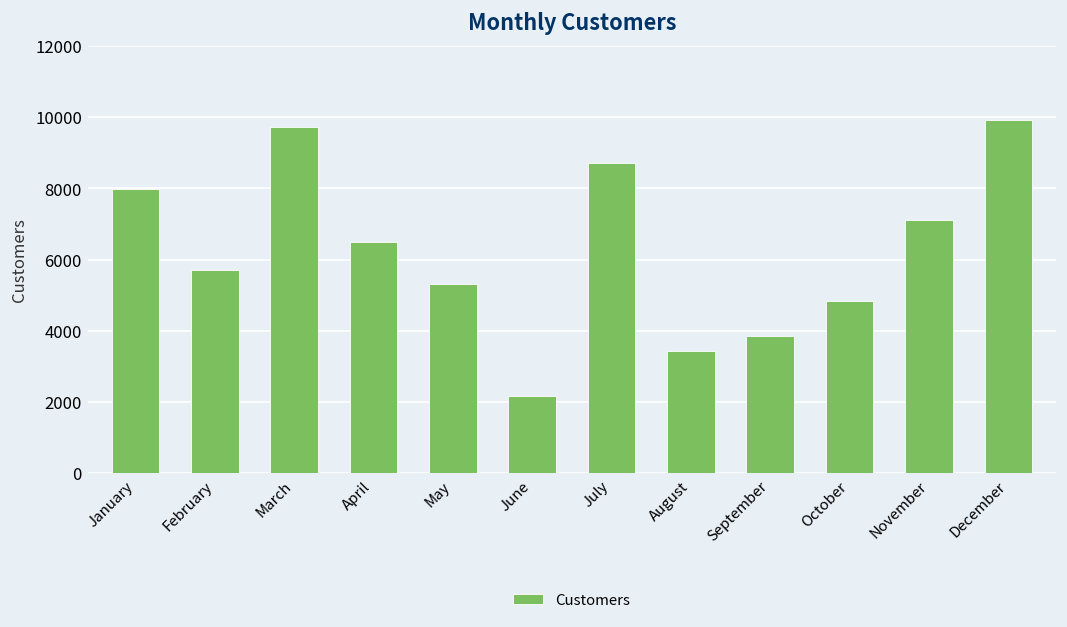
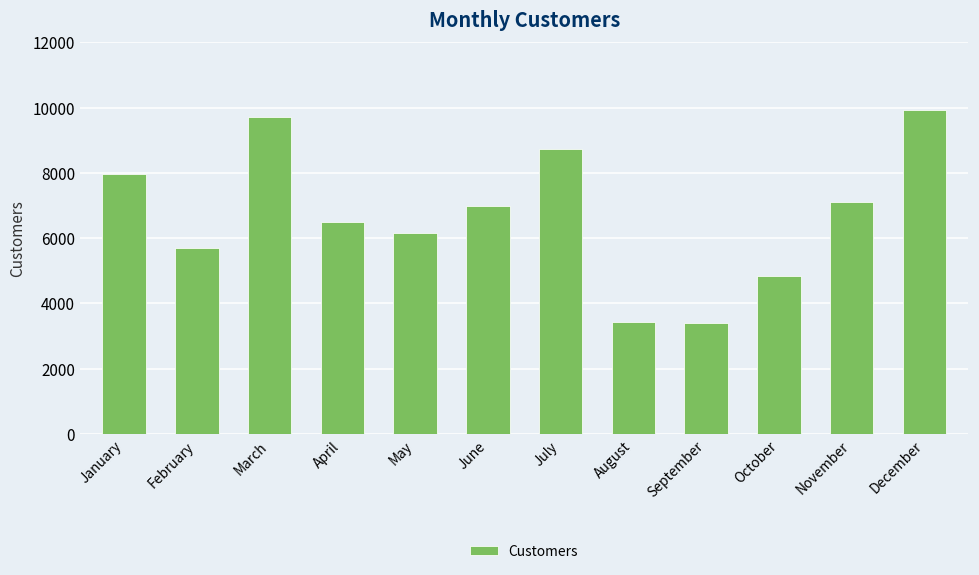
May: 5300 -> 6200
June: 2200 -> 7000
September: 3900 -> 3400
